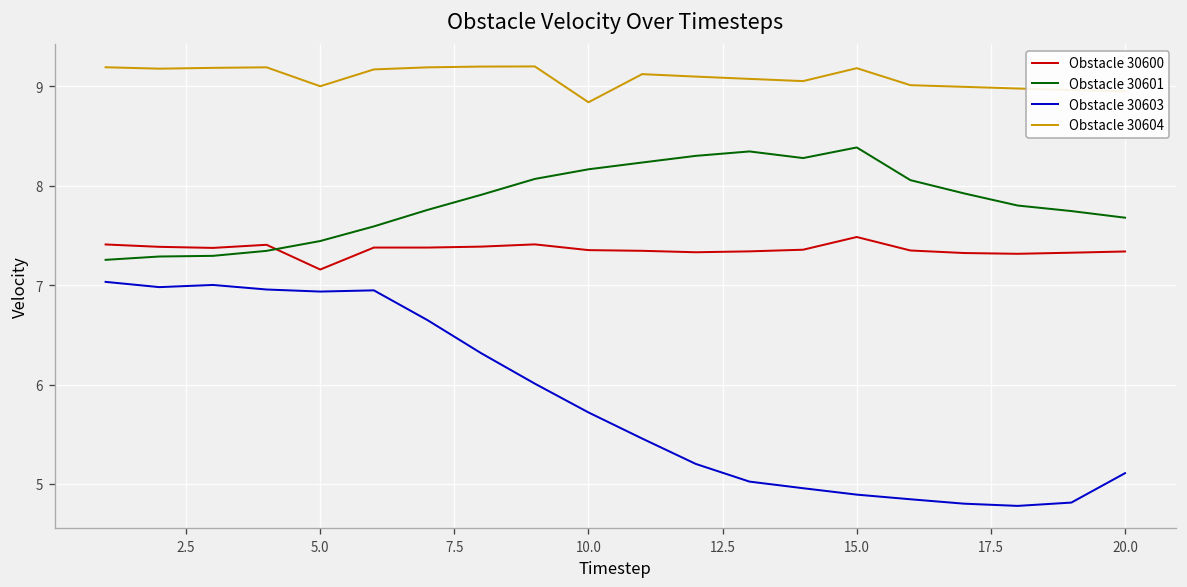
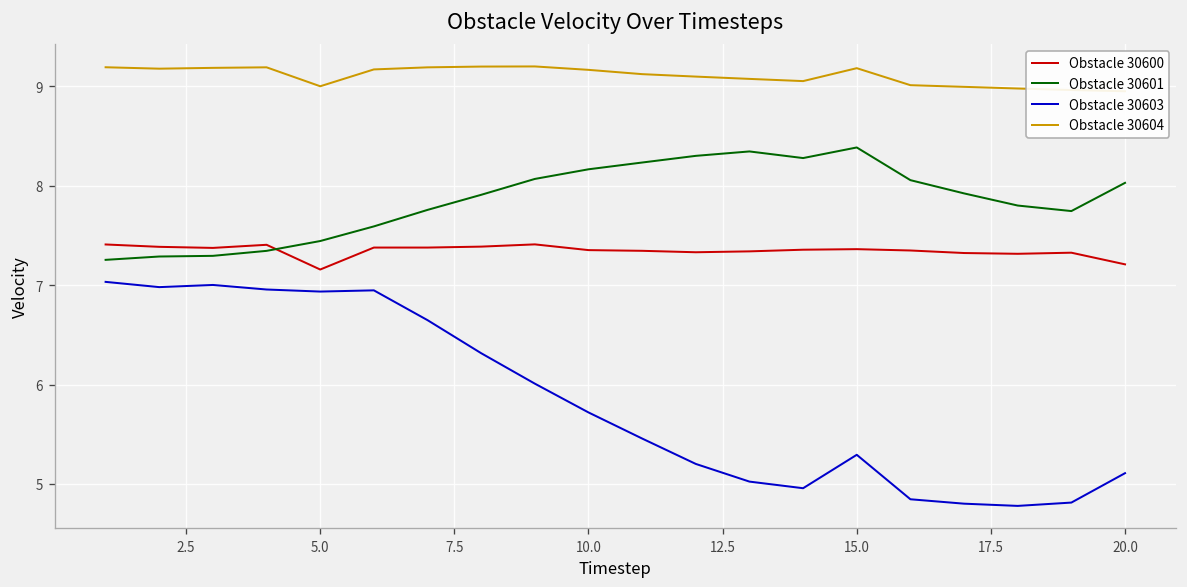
Obstacle 30604, 10.0: 8.8 -> 9.2
Obstacle 30600, 15.0: 7.5 -> 7.4
Obstacle 30603, 15.0: 4.9 -> 5.3
Obstacle 30600, 20.0: 7.3 -> 7.2
Obstacle 30601, 20.0: 7.7 -> 8.0
